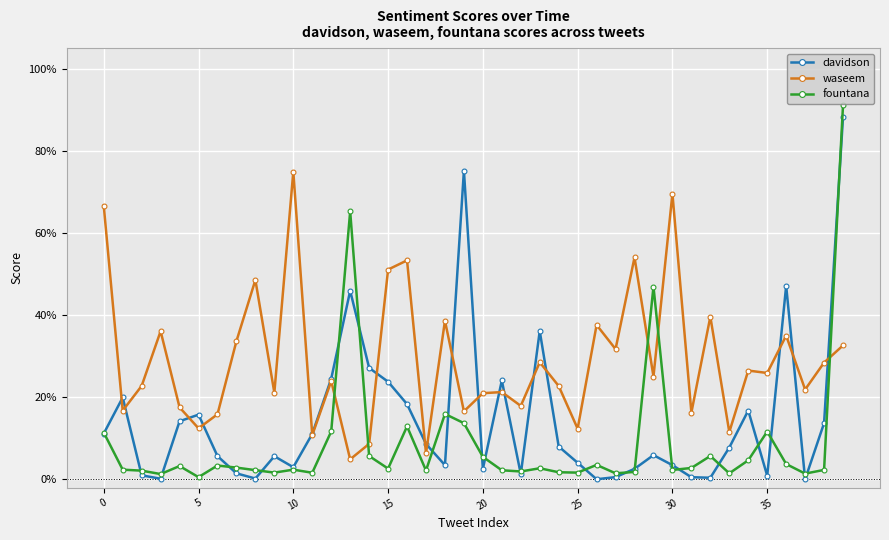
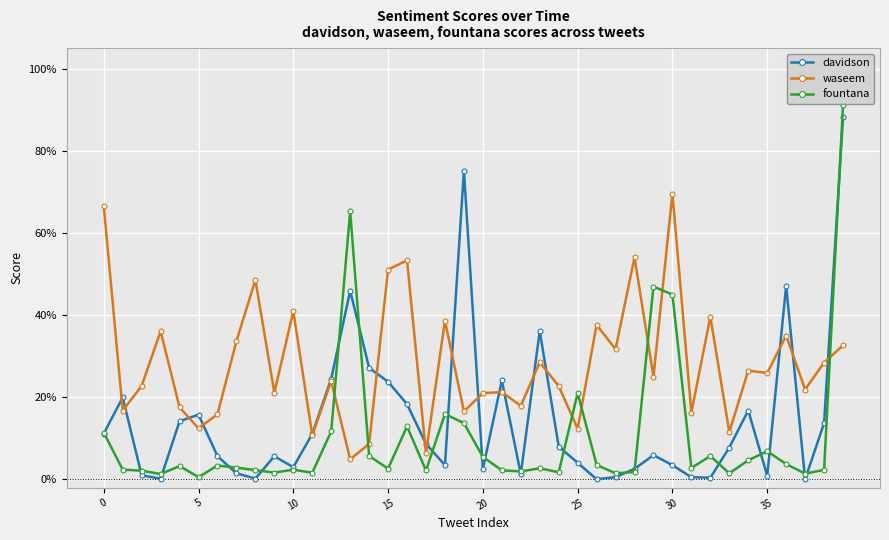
waseem, 10: 75% -> 41%
fountana, 25: 2% -> 21%
fountana, 30: 2% -> 45%
fountana, 35: 12% -> 7%
